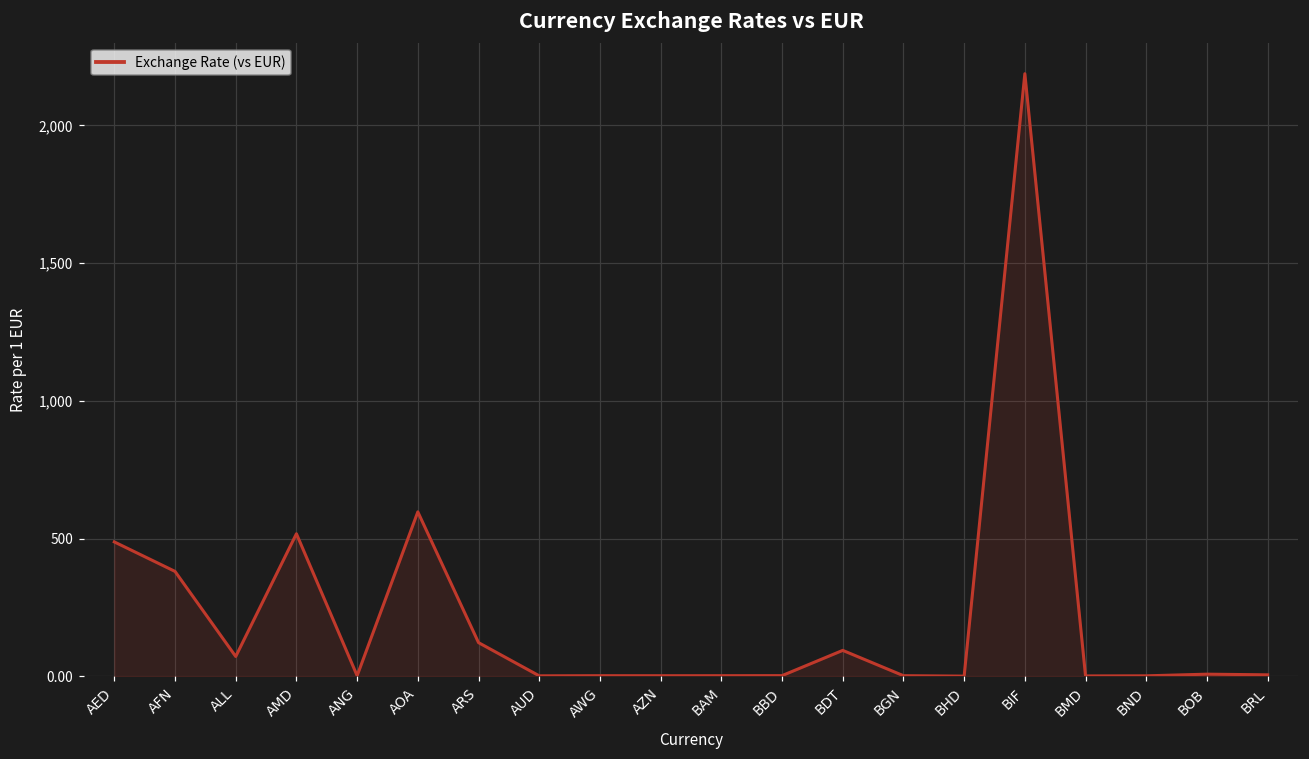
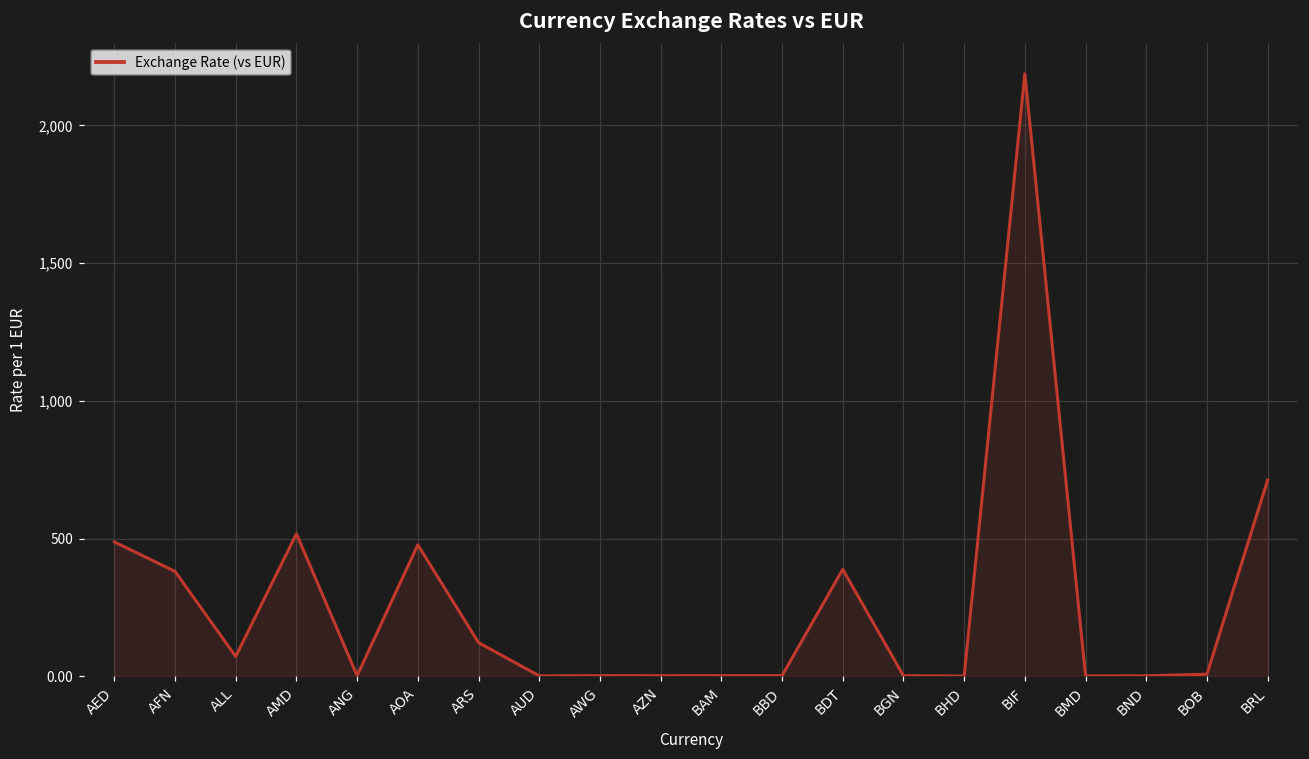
AOA: 600 -> 480
BDT: 90 -> 390
BRL: 10 -> 710
